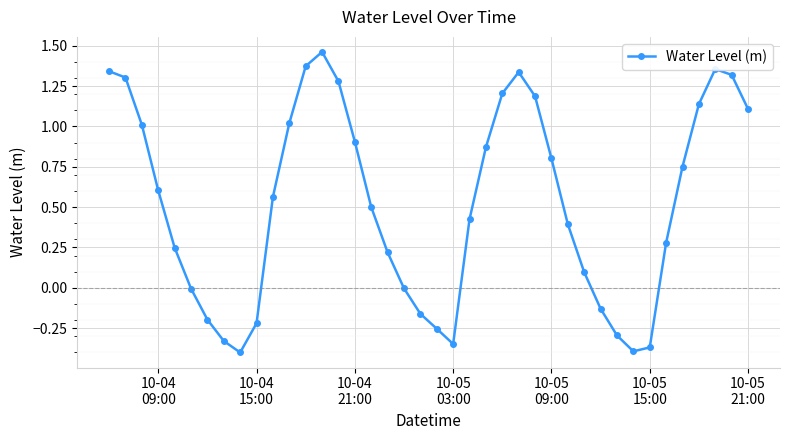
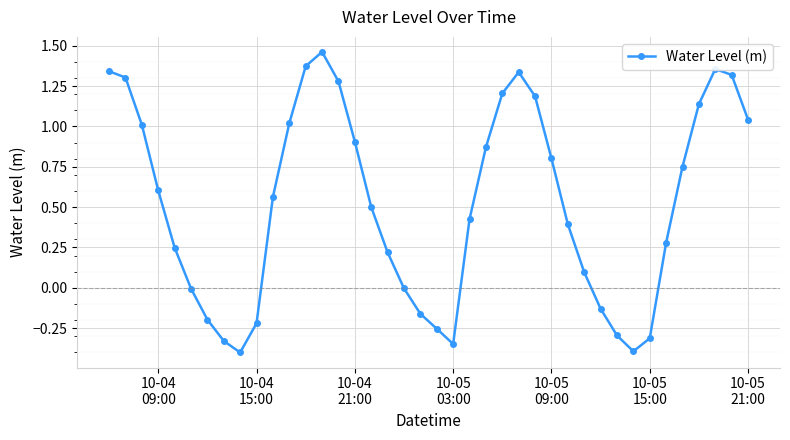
10-05 15:00: -0.37 -> -0.31
10-05 21:00: 1.11 -> 1.04
